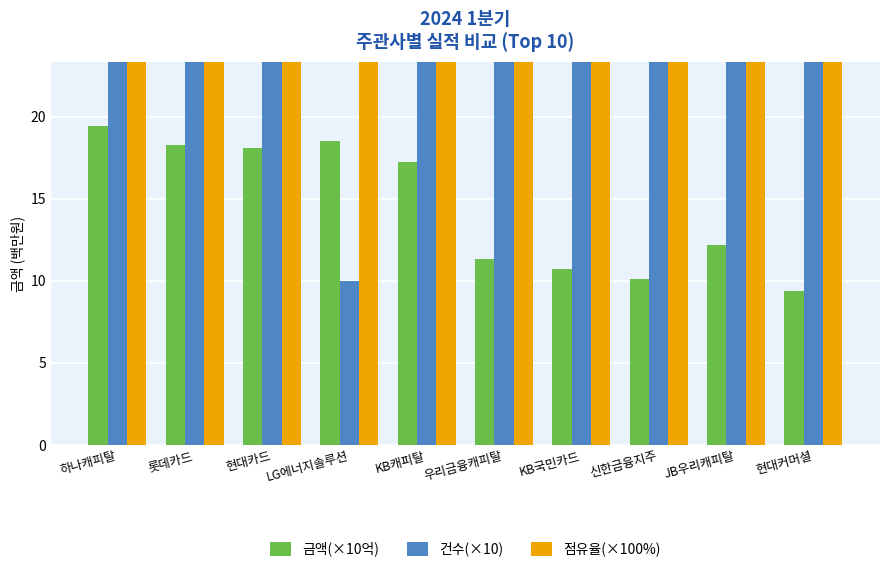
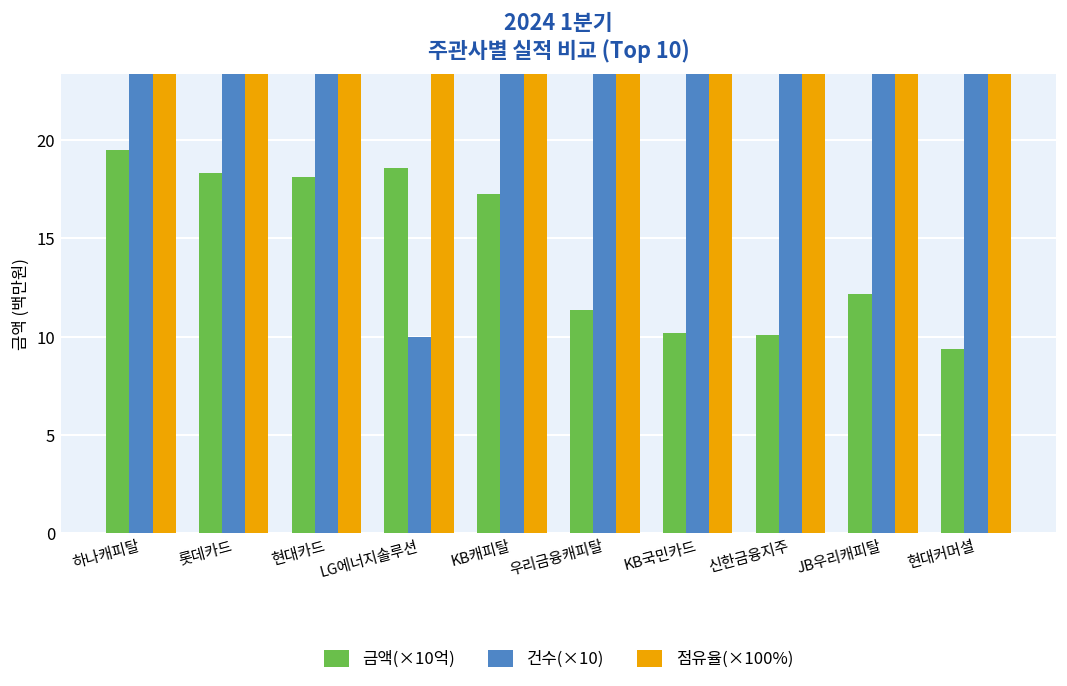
금액(×10억), KB국민카드: 10.7 -> 10.2
